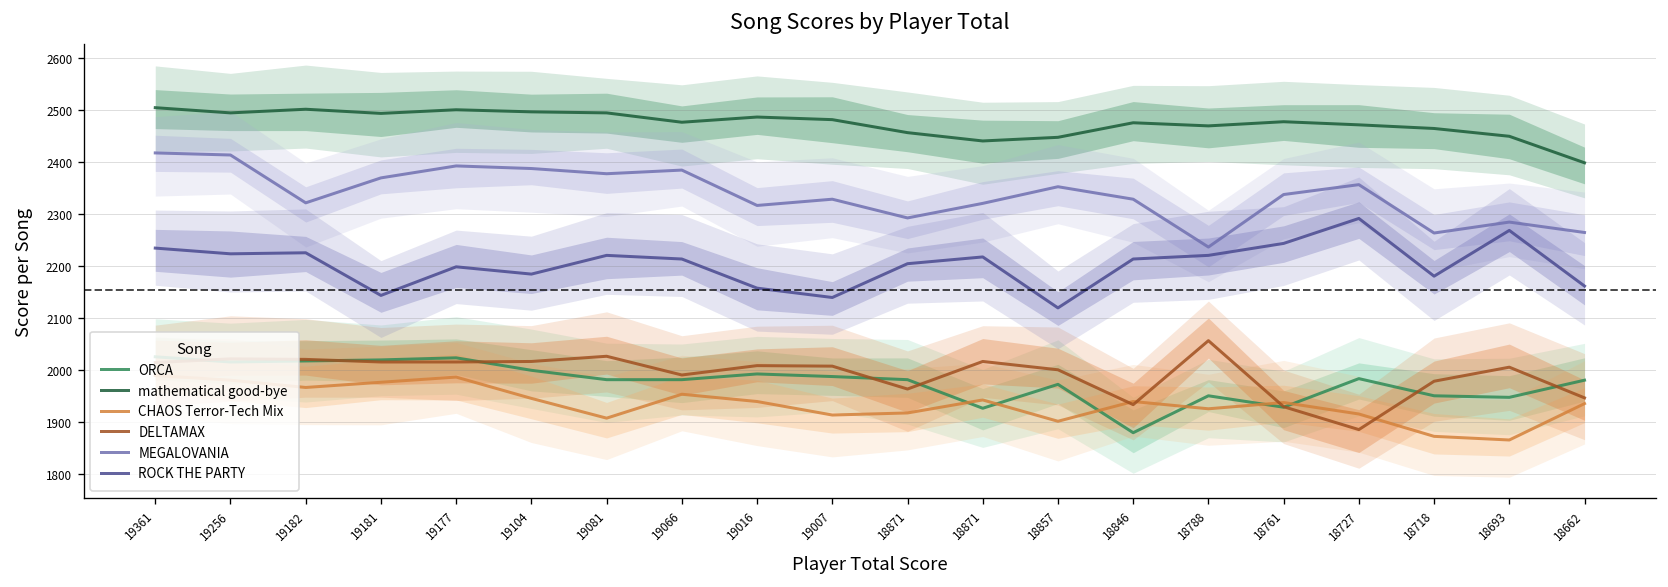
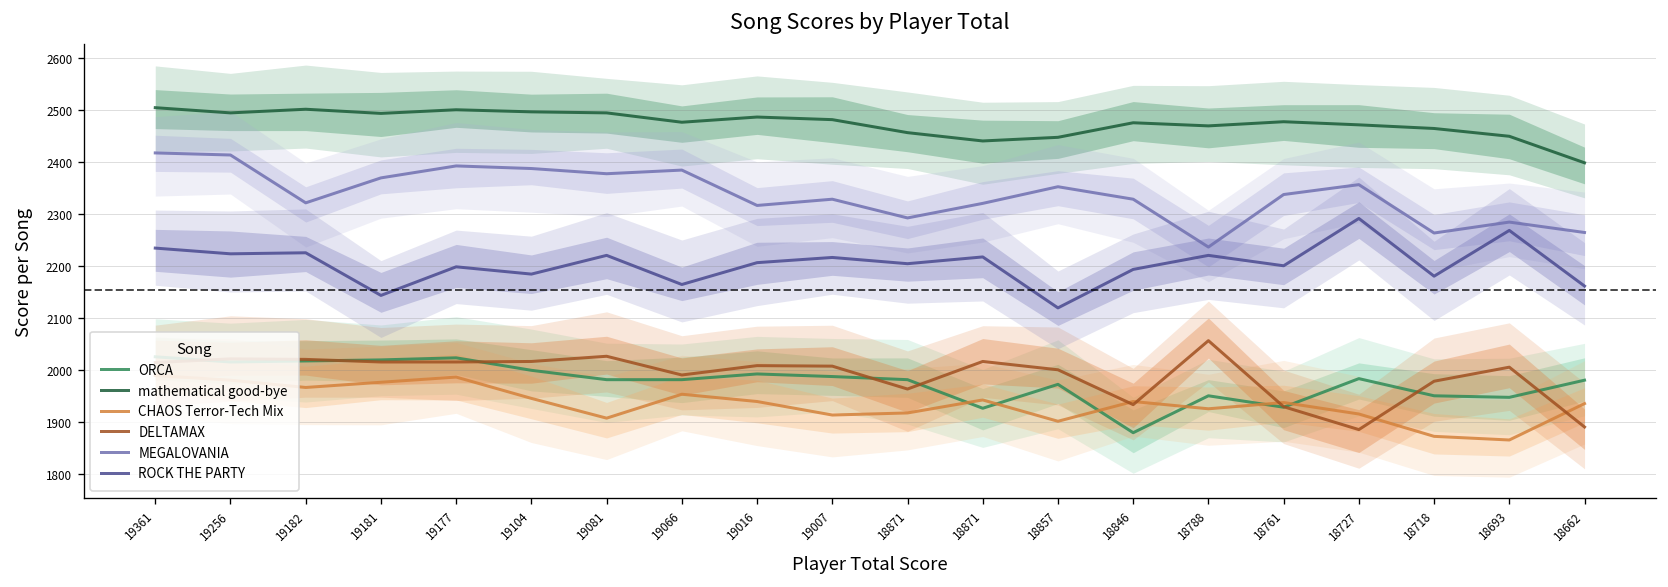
ROCK THE PARTY, 19066: 2210 -> 2160
ROCK THE PARTY, 19016: 2160 -> 2210
ROCK THE PARTY, 19007: 2140 -> 2220
ROCK THE PARTY, 18846: 2210 -> 2190
ROCK THE PARTY, 18761: 2240 -> 2200
DELTAMAX, 18662: 1950 -> 1890
